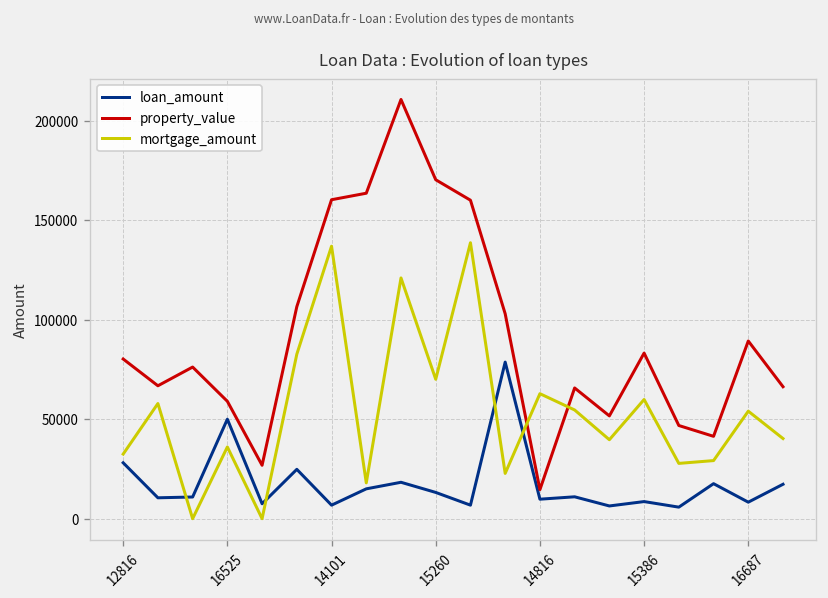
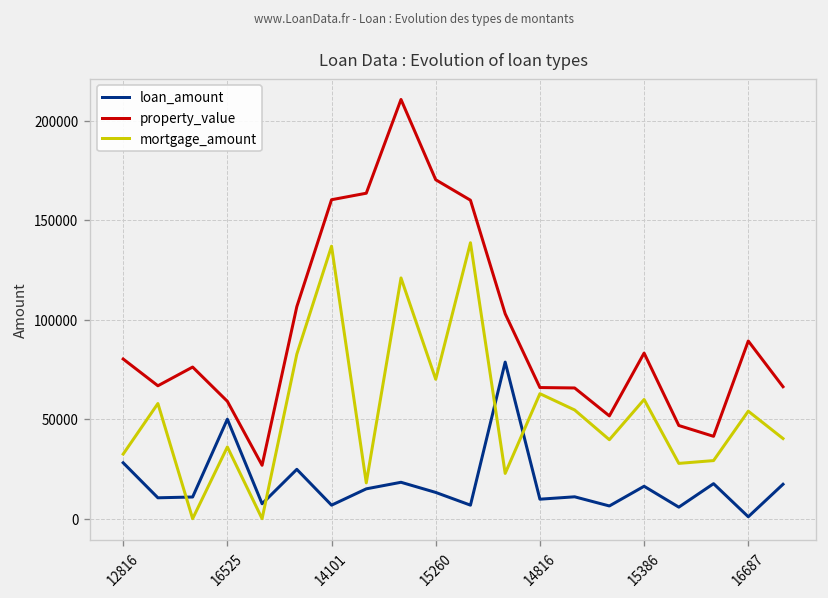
property_value, 14816: 15000 -> 66000
loan_amount, 15386: 9000 -> 16000
loan_amount, 16687: 8000 -> 1000
